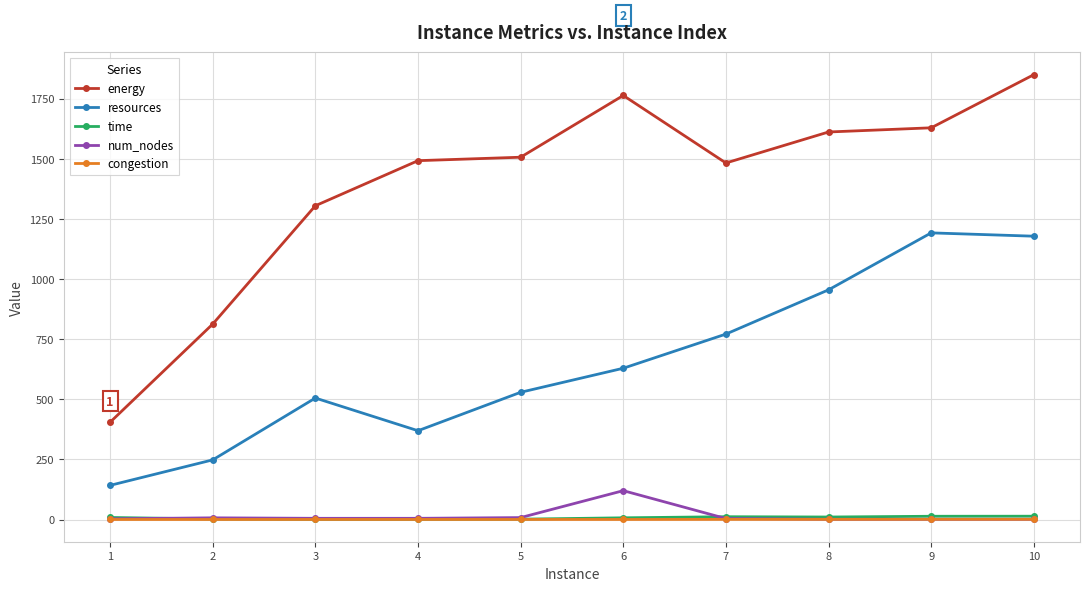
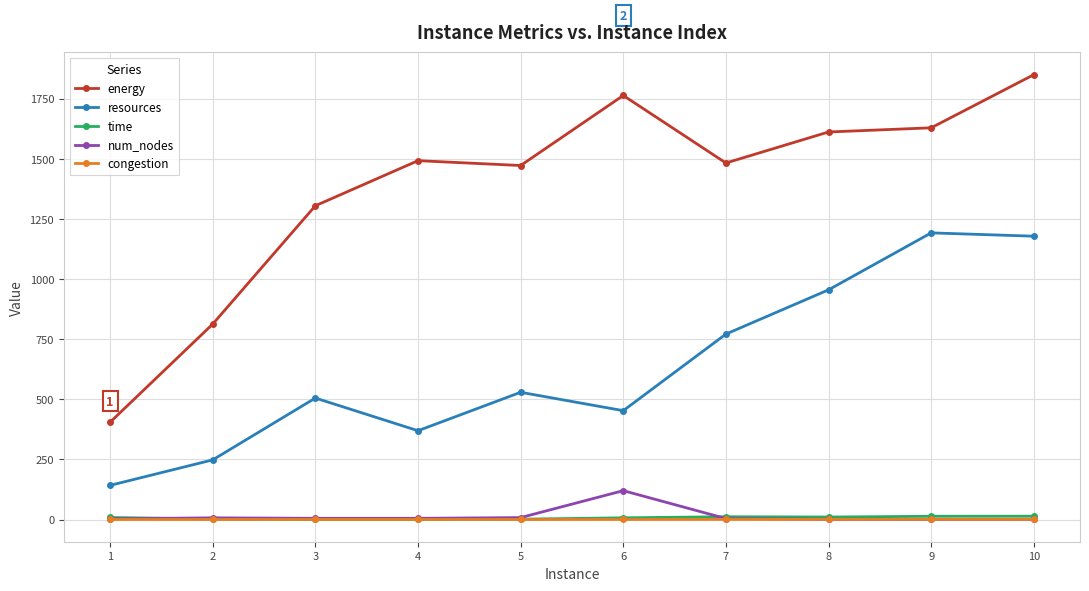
energy, 5: 1510 -> 1470
resources, 6: 630 -> 450
